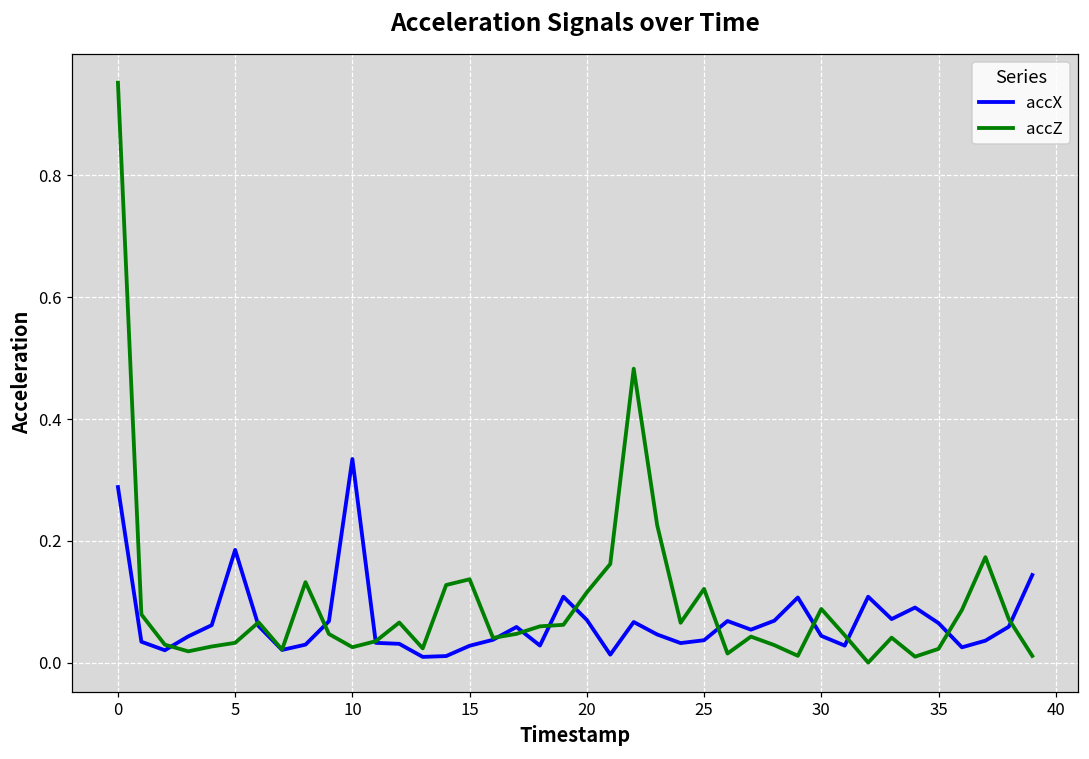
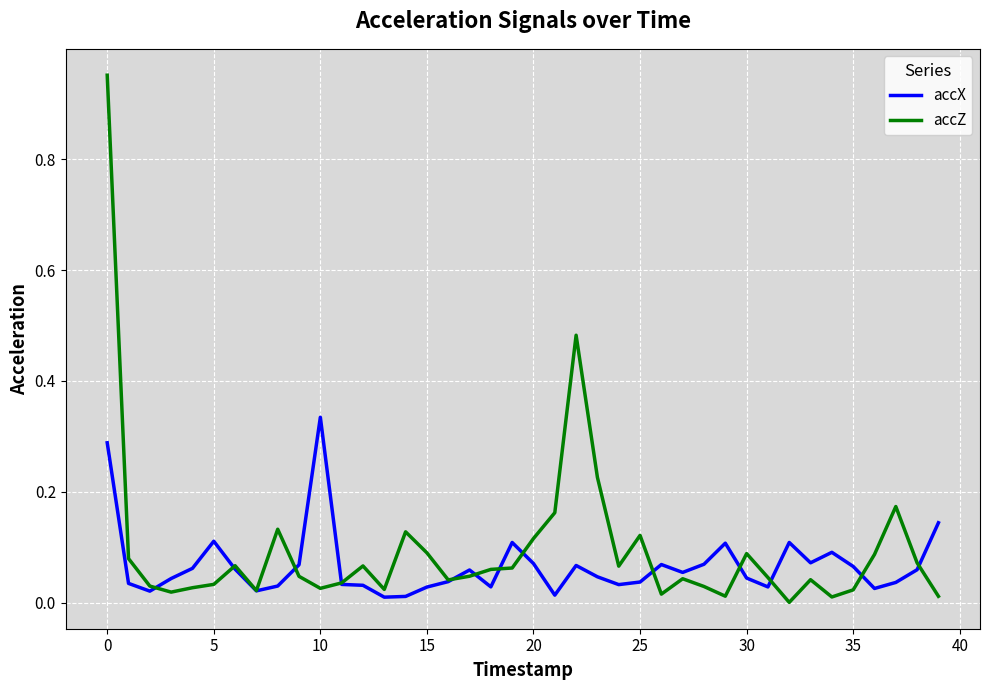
accX, 5: 0.19 -> 0.11
accZ, 15: 0.14 -> 0.09
